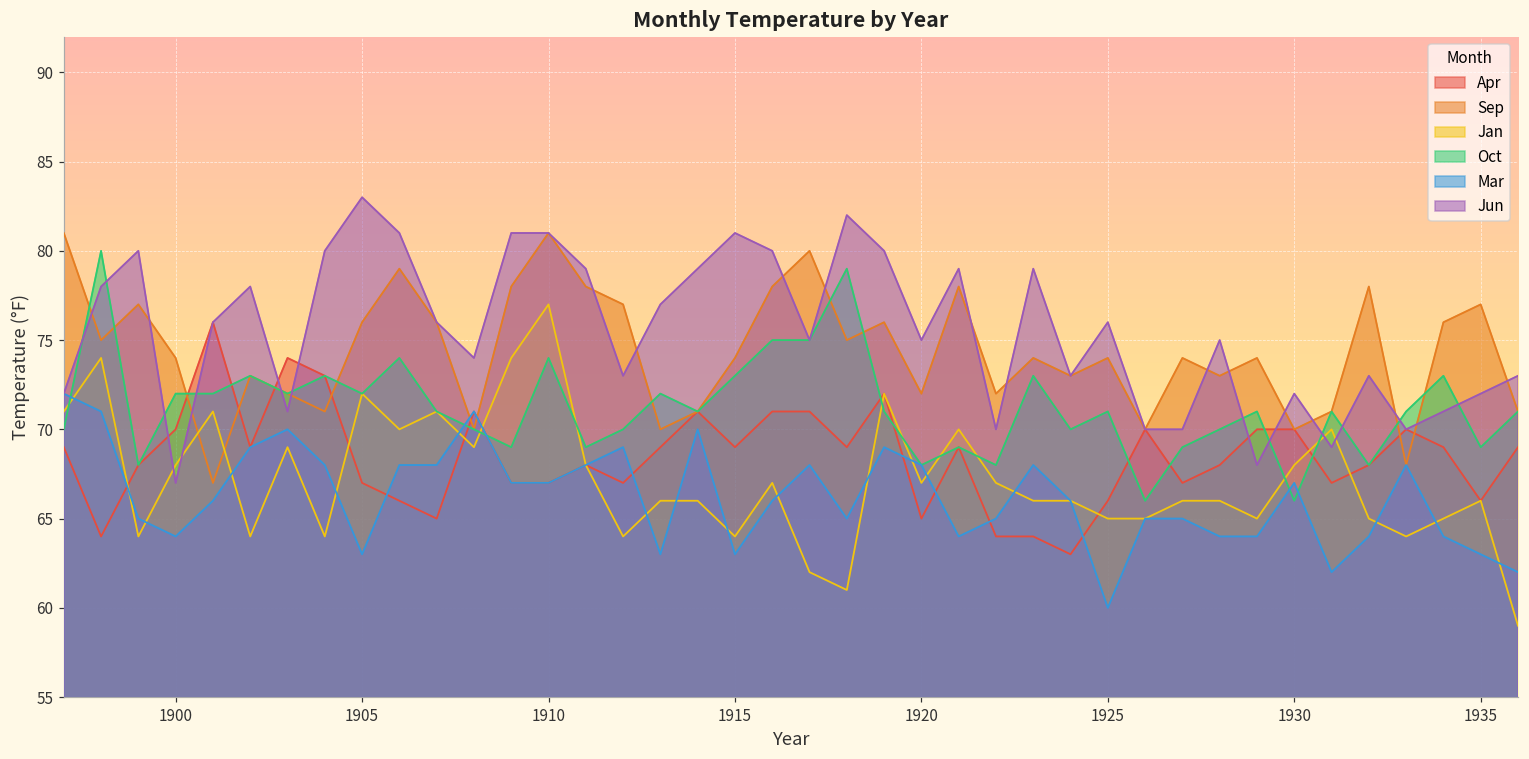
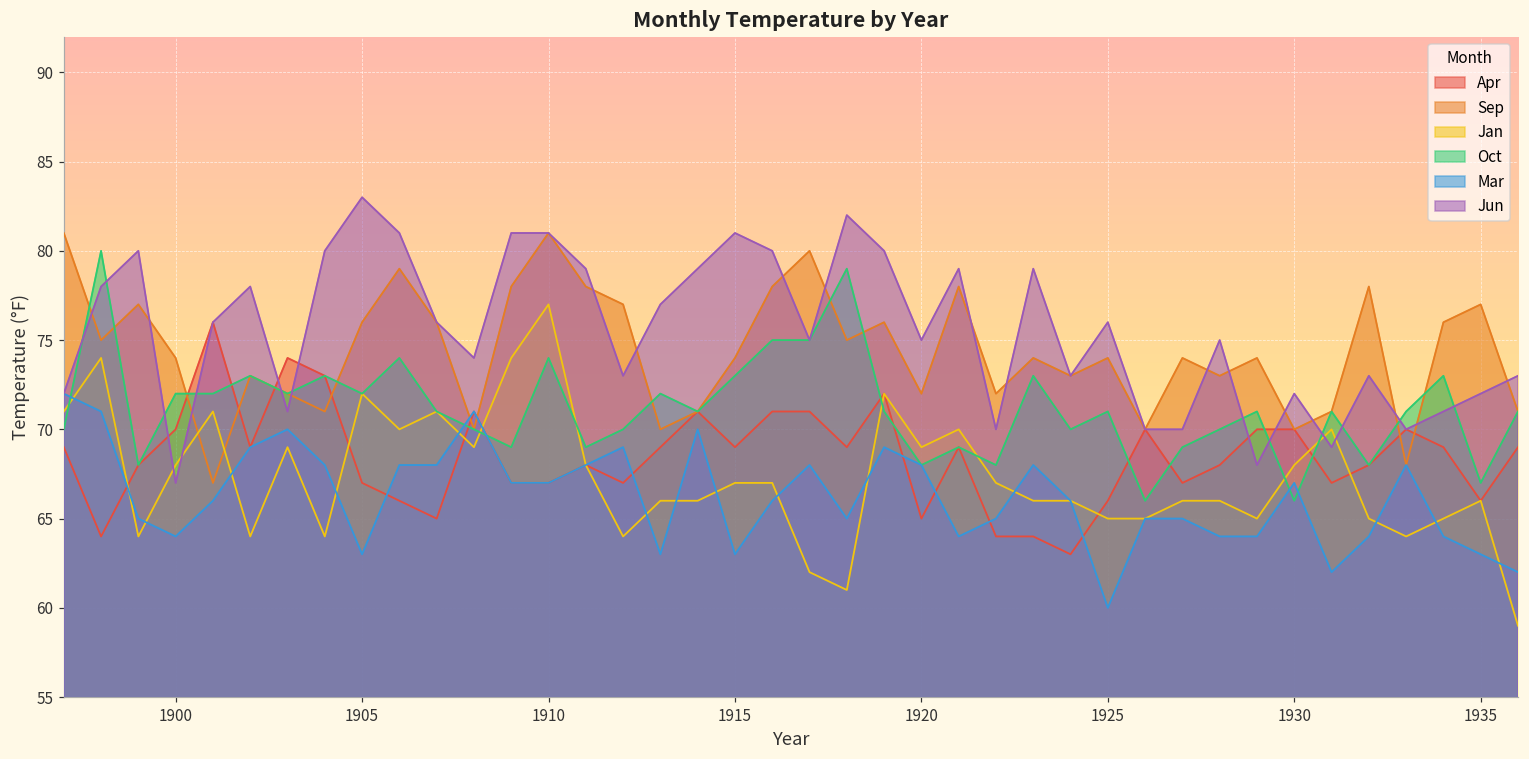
Jan, 1915: 64 -> 67
Jan, 1920: 67 -> 69
Oct, 1935: 69 -> 67
